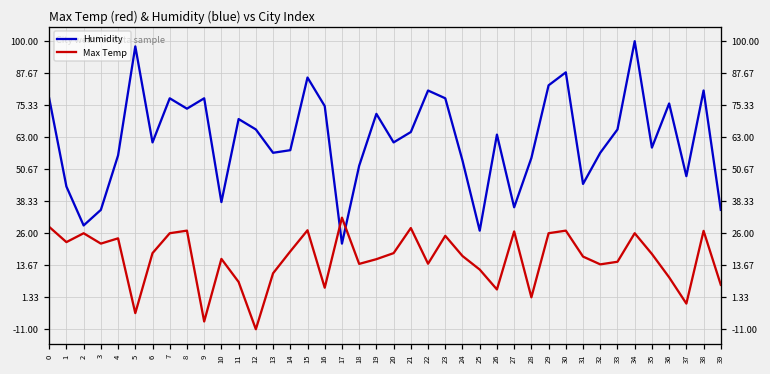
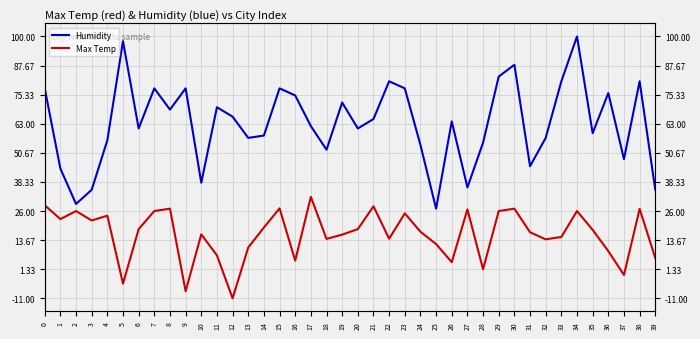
Humidity, 8: 74 -> 69
Humidity, 15: 86 -> 78
Humidity, 17: 22 -> 62
Humidity, 33: 66 -> 81
